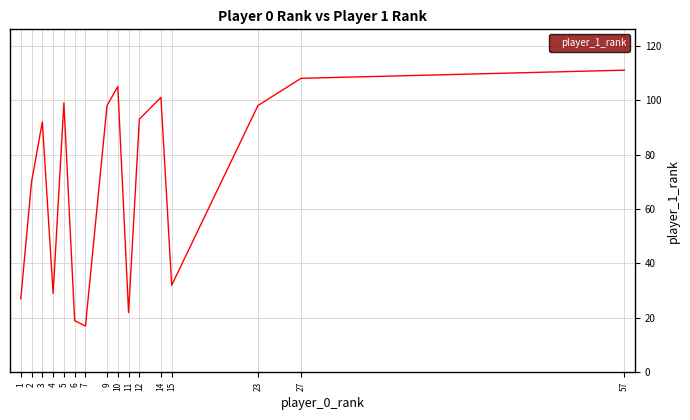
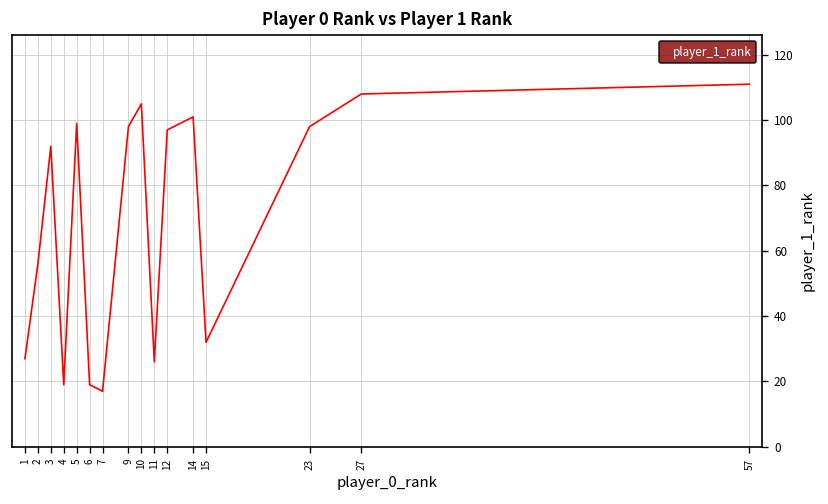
2: 70 -> 56
4: 29 -> 19
11: 22 -> 26
12: 93 -> 97
